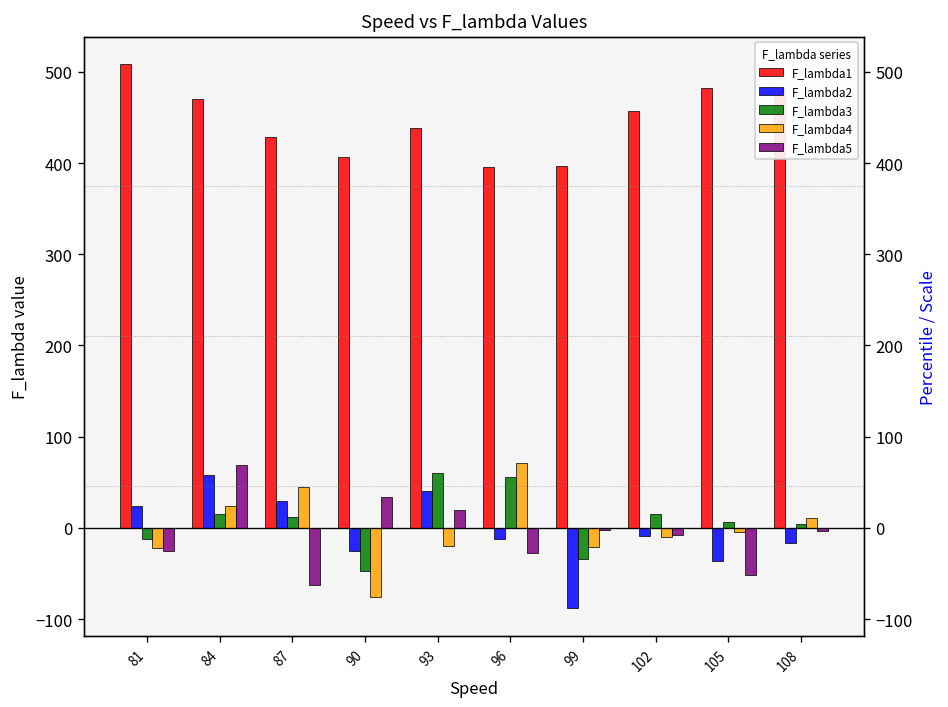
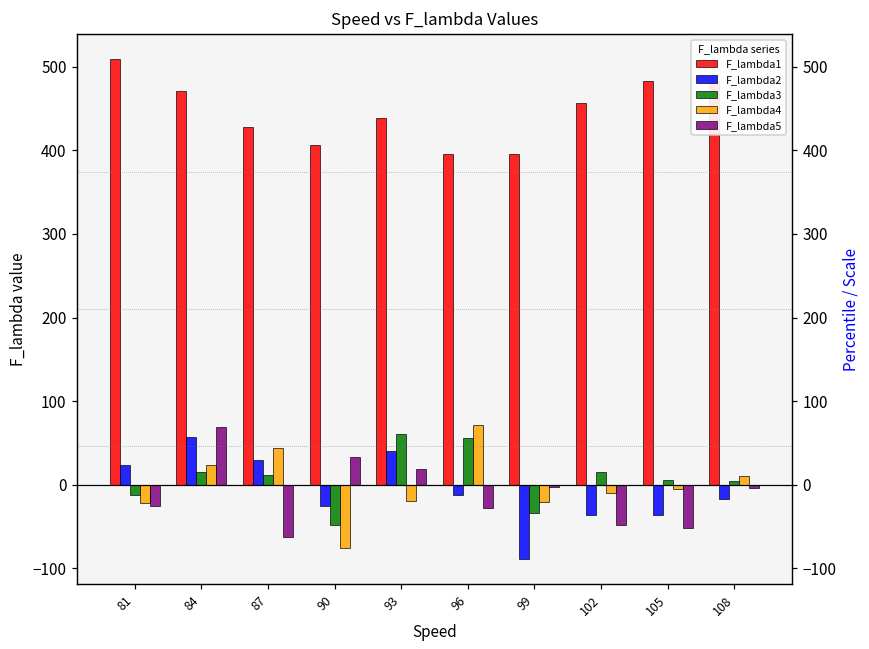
F_lambda2, 102: -10 -> -40
F_lambda5, 102: -10 -> -50
